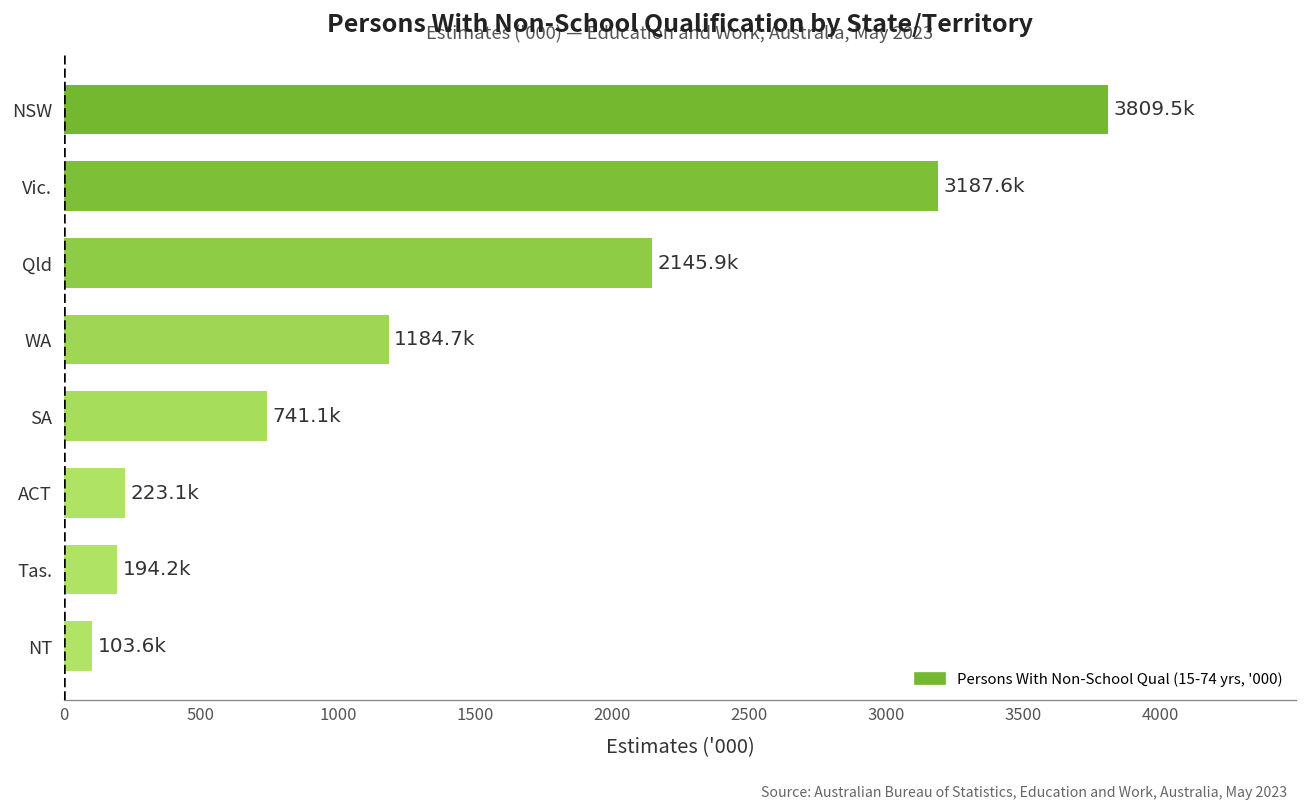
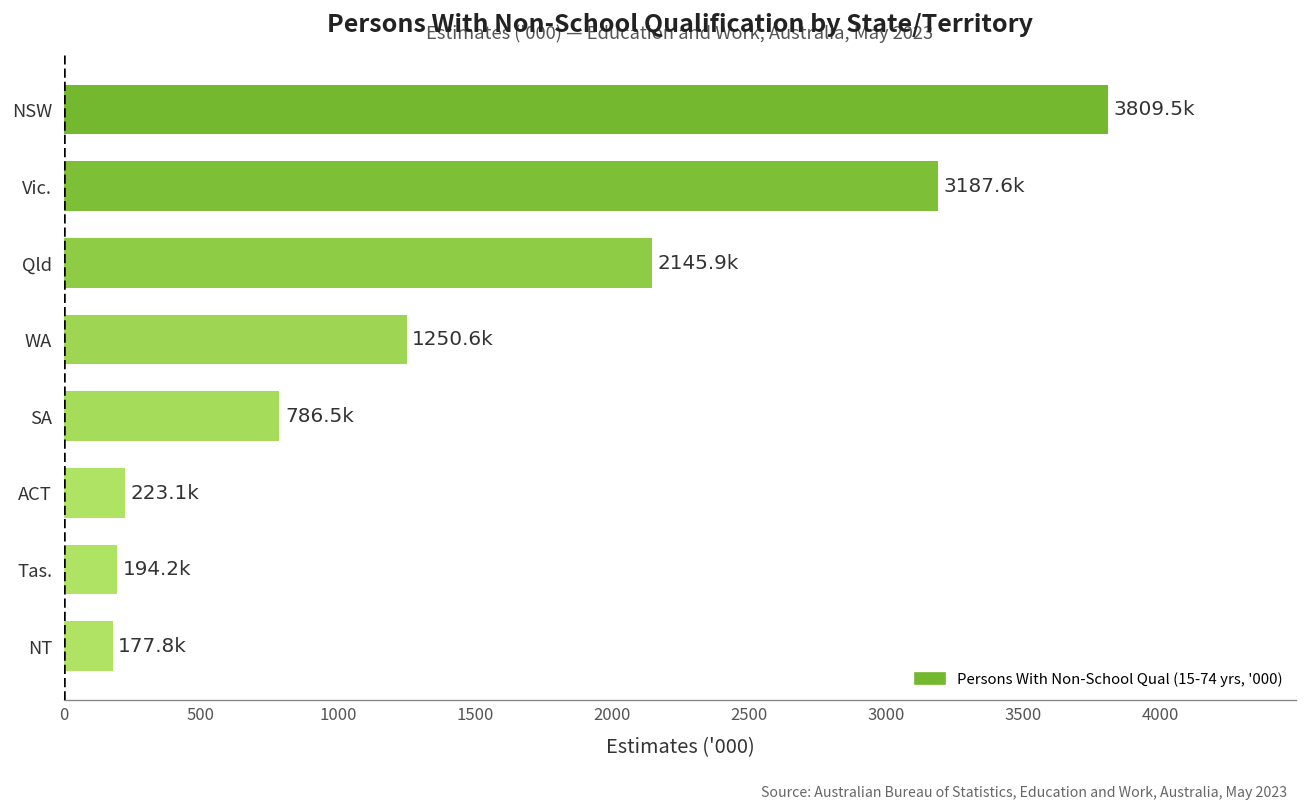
WA: 1184.7k -> 1250.6k
SA: 741.1k -> 786.5k
NT: 103.6k -> 177.8k
